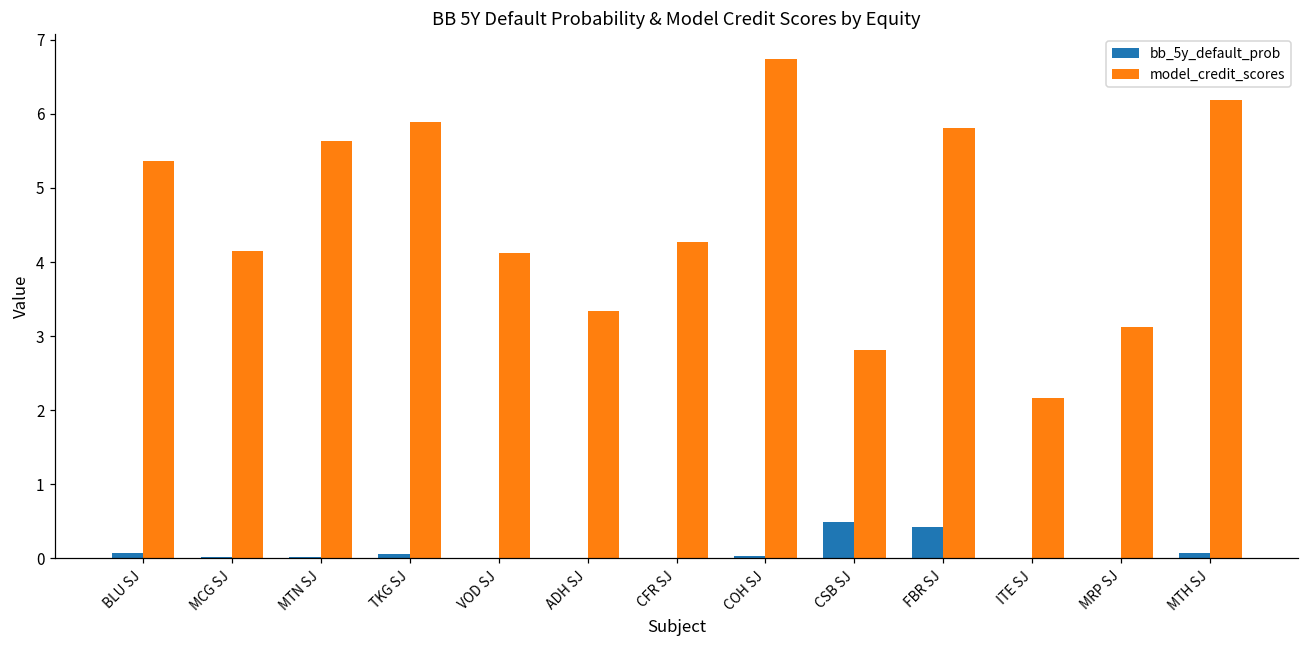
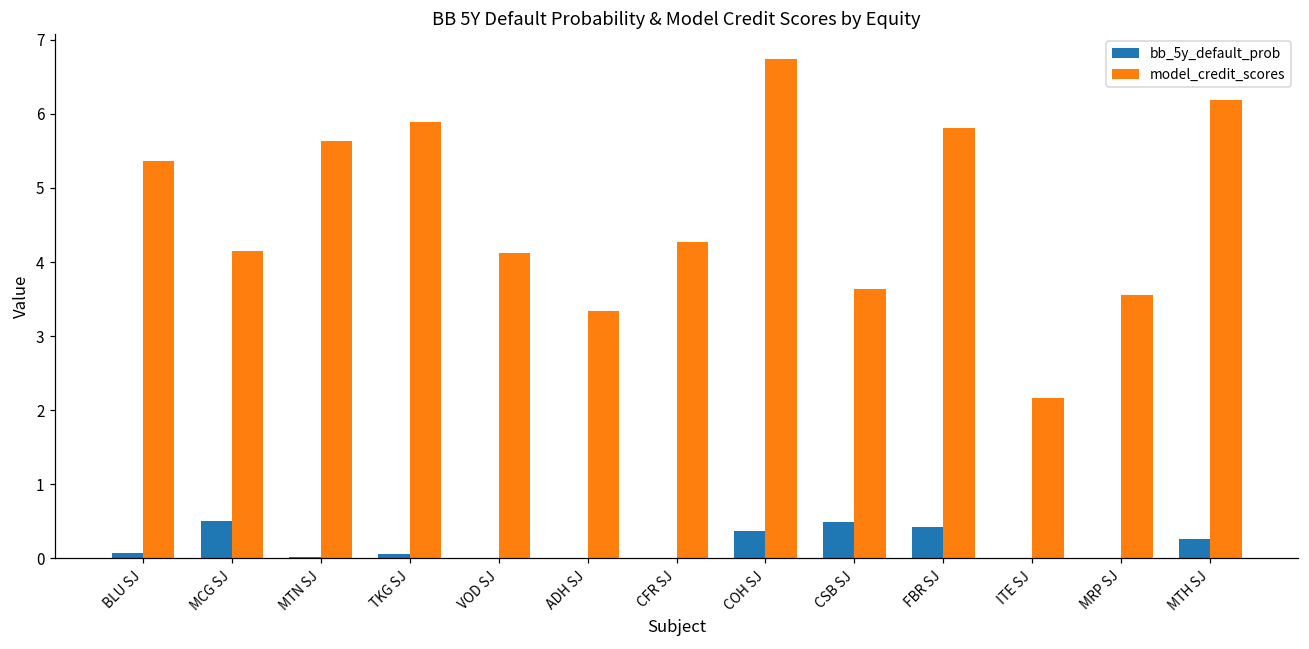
bb_5y_default_prob, MCG SJ: 0.0 -> 0.5
bb_5y_default_prob, COH SJ: 0.0 -> 0.4
model_credit_scores, CSB SJ: 2.8 -> 3.6
model_credit_scores, MRP SJ: 3.1 -> 3.6
bb_5y_default_prob, MTH SJ: 0.1 -> 0.3
